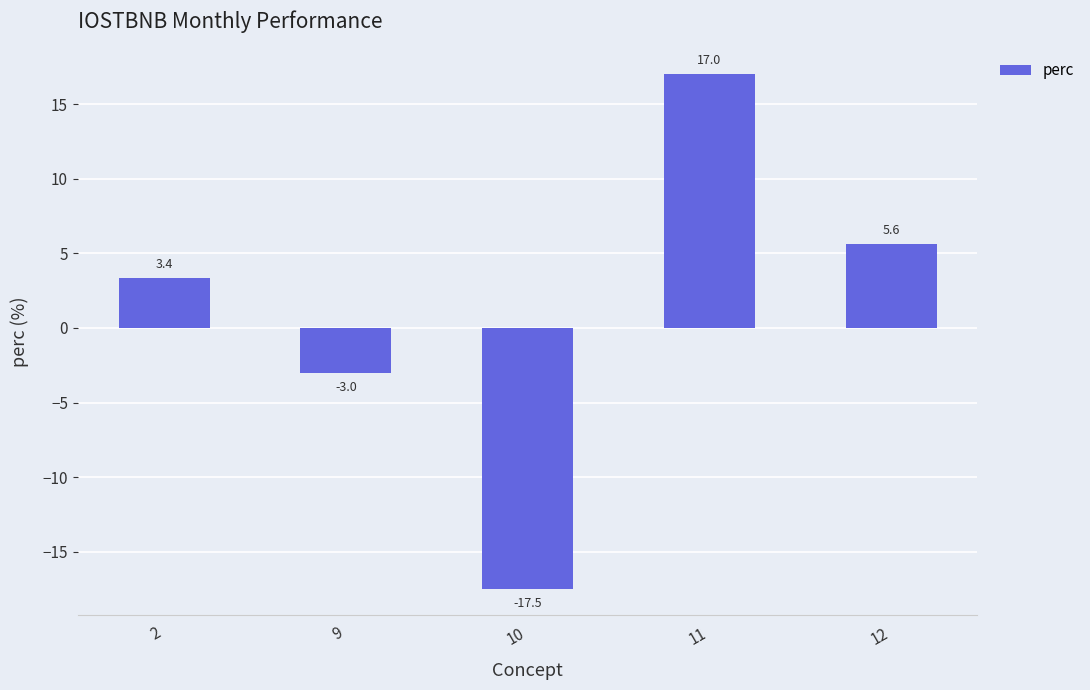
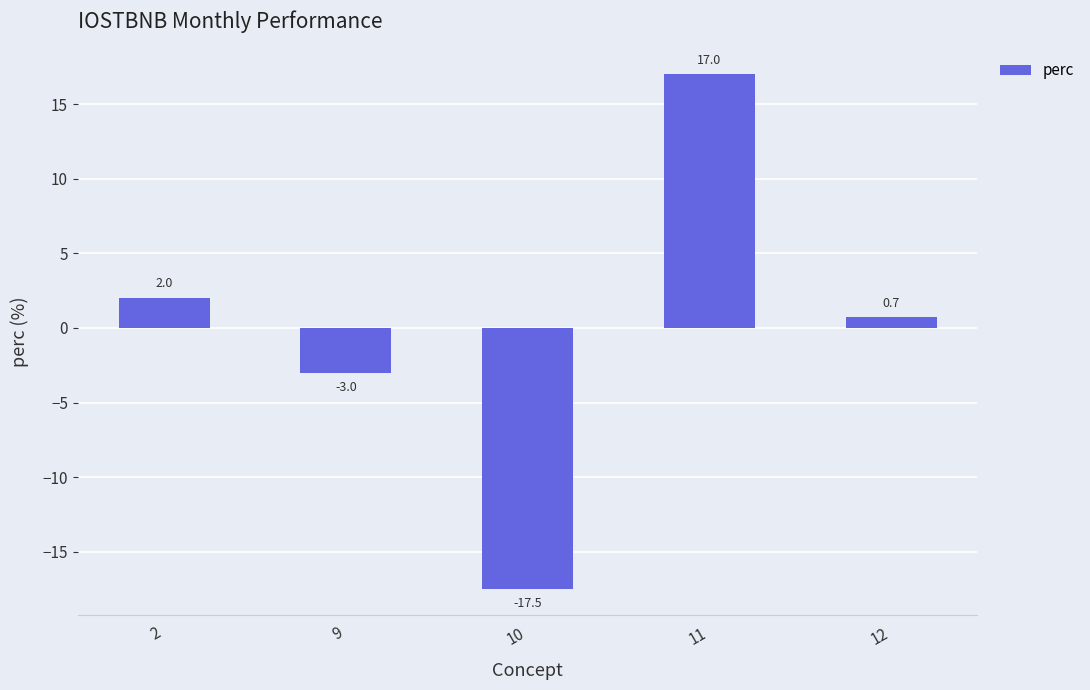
2: 3.4 -> 2.0
12: 5.6 -> 0.7
